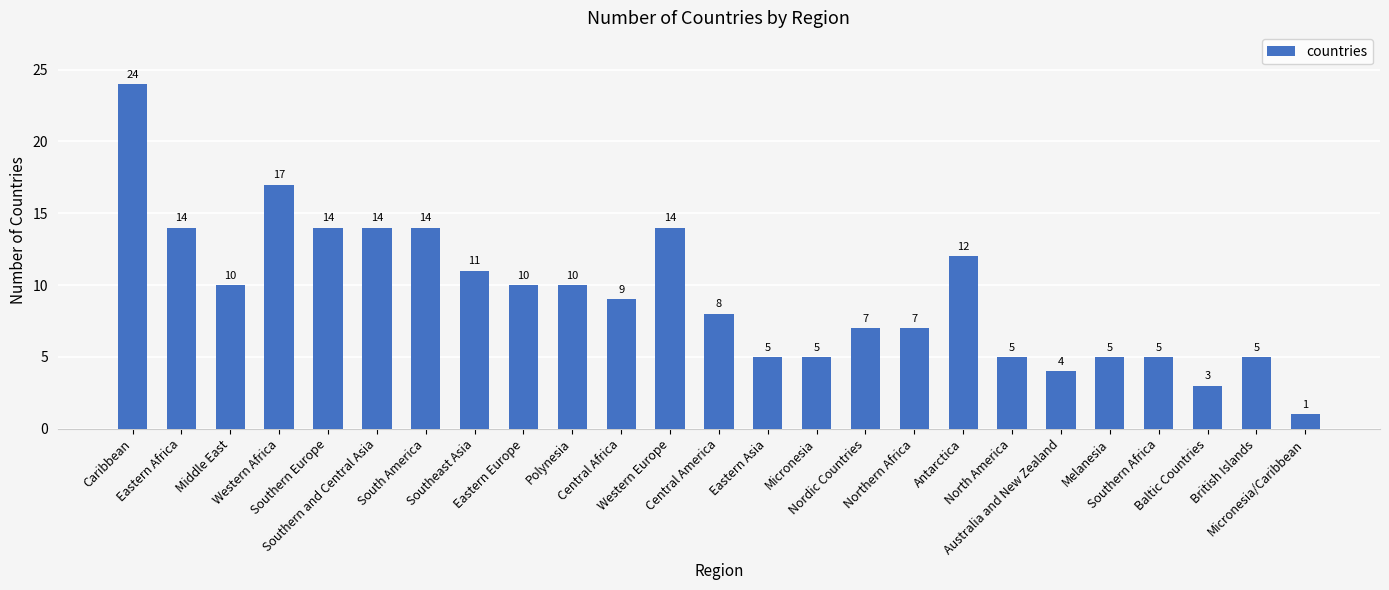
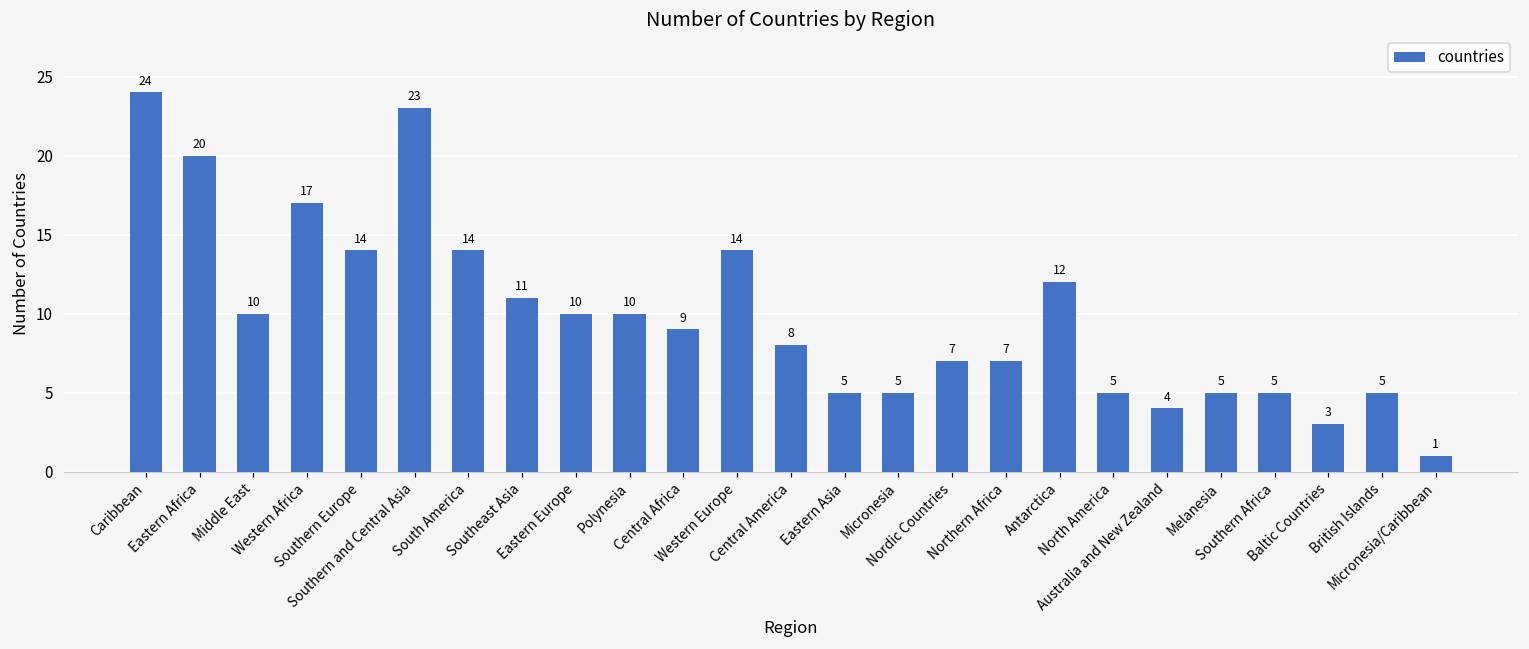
Eastern Africa: 14 -> 20
Southern and Central Asia: 14 -> 23
